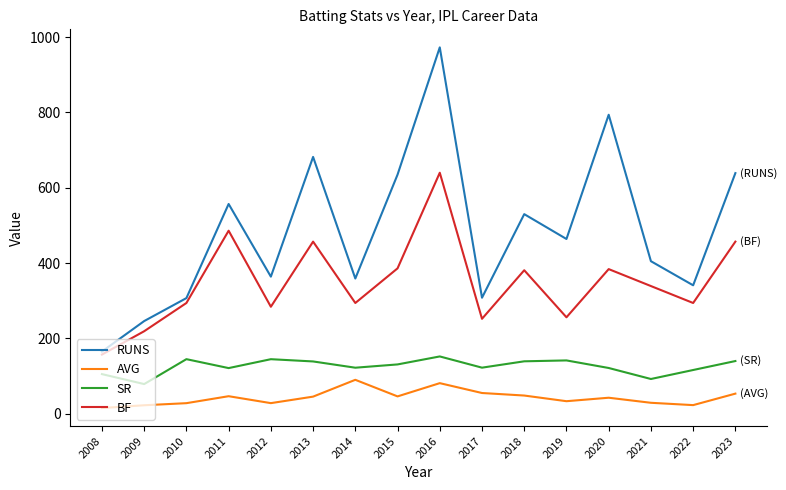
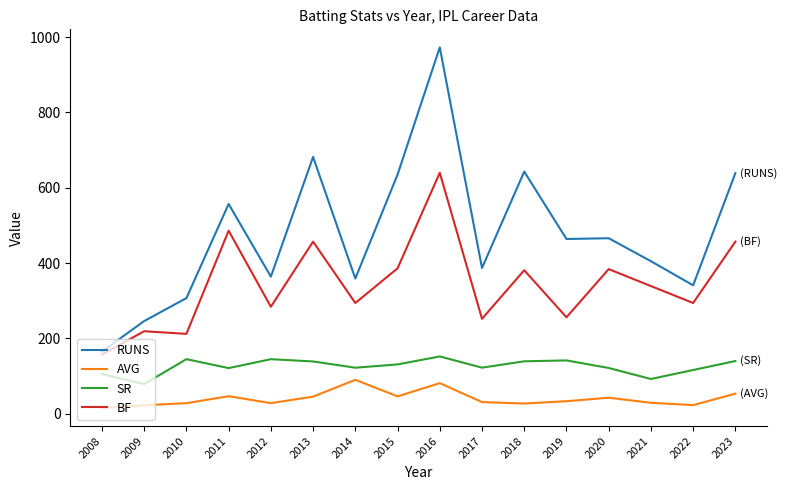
BF, 2010: 290 -> 210
RUNS, 2017: 310 -> 390
AVG, 2017: 50 -> 30
RUNS, 2018: 530 -> 640
AVG, 2018: 50 -> 30
RUNS, 2020: 790 -> 470
